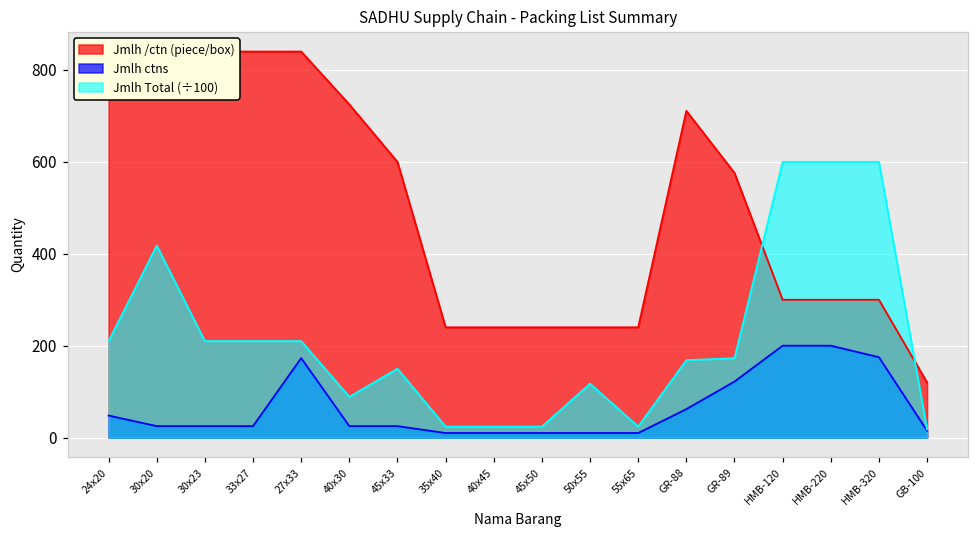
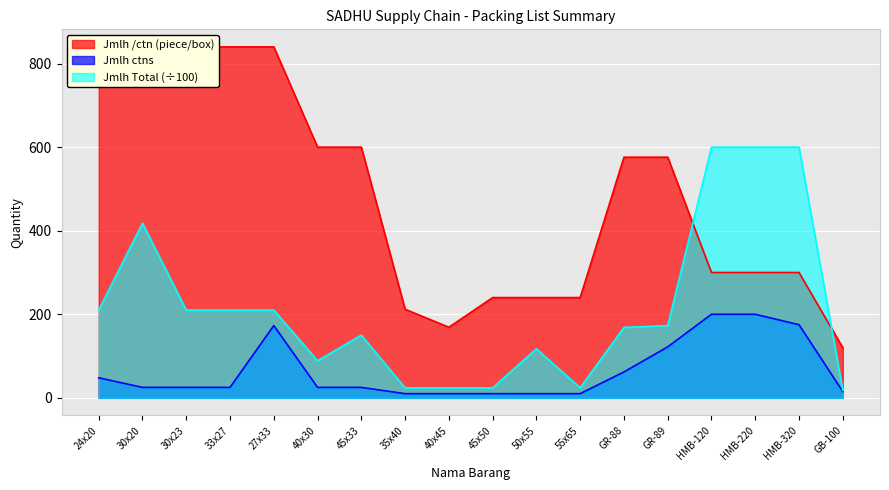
Jmlh /ctn (piece/box), 40x30: 730 -> 600
Jmlh /ctn (piece/box), 35x40: 240 -> 210
Jmlh /ctn (piece/box), 40x45: 240 -> 170
Jmlh /ctn (piece/box), GR-88: 710 -> 580
